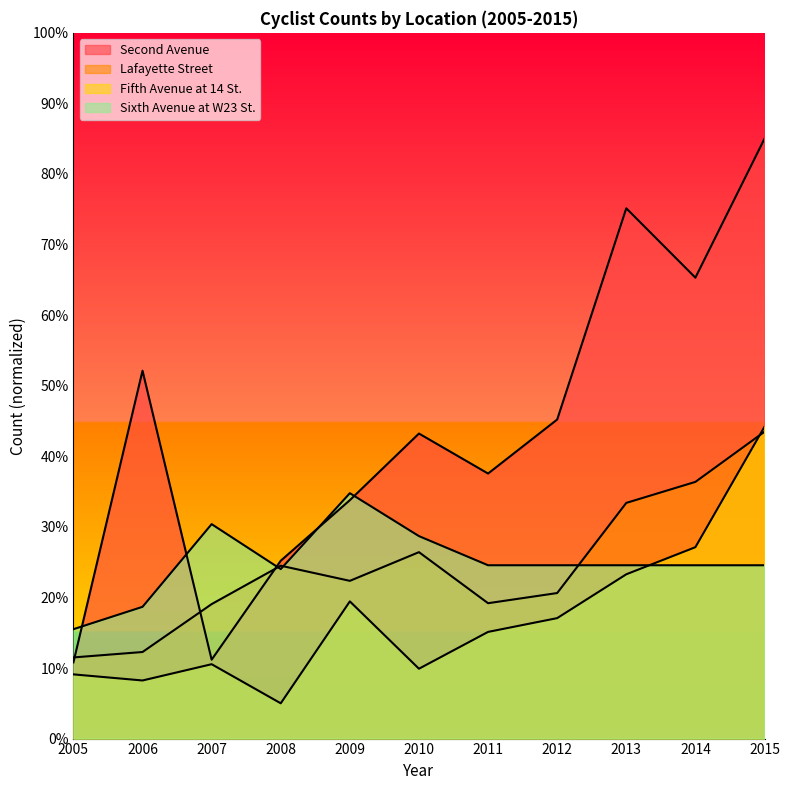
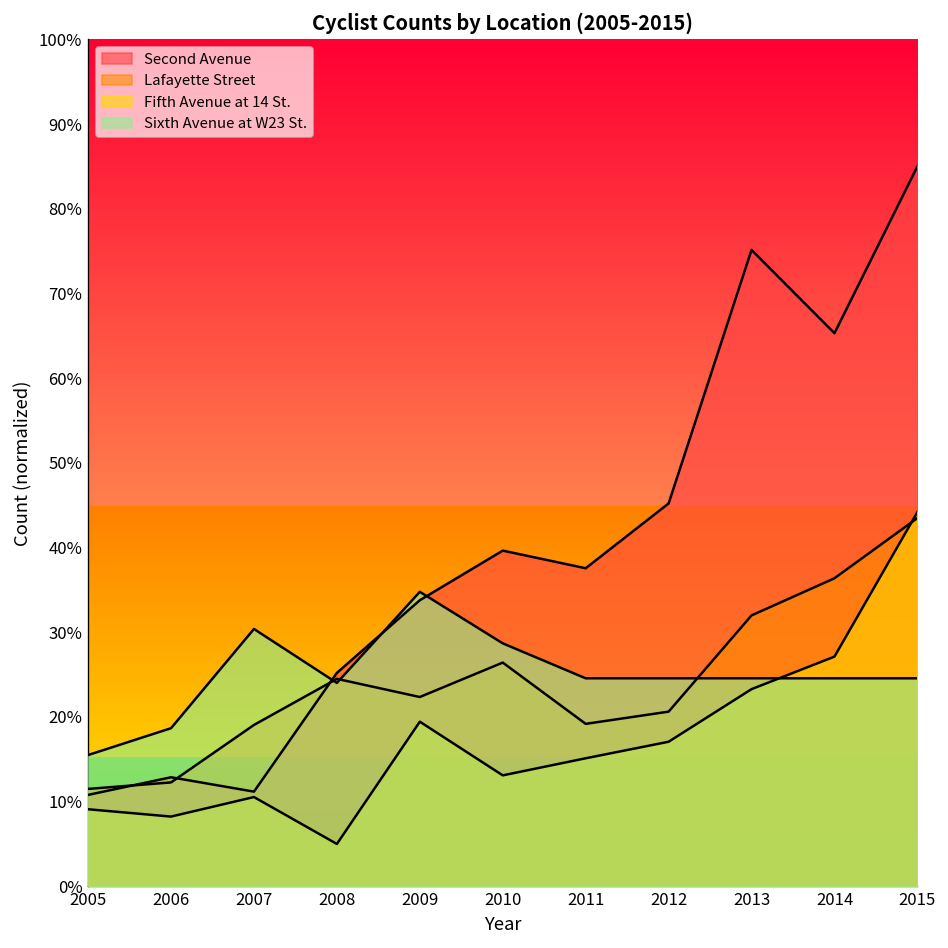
Second Avenue, 2006: 52% -> 13%
Second Avenue, 2010: 43% -> 40%
Fifth Avenue at 14 St., 2010: 10% -> 13%
Lafayette Street, 2013: 33% -> 32%
